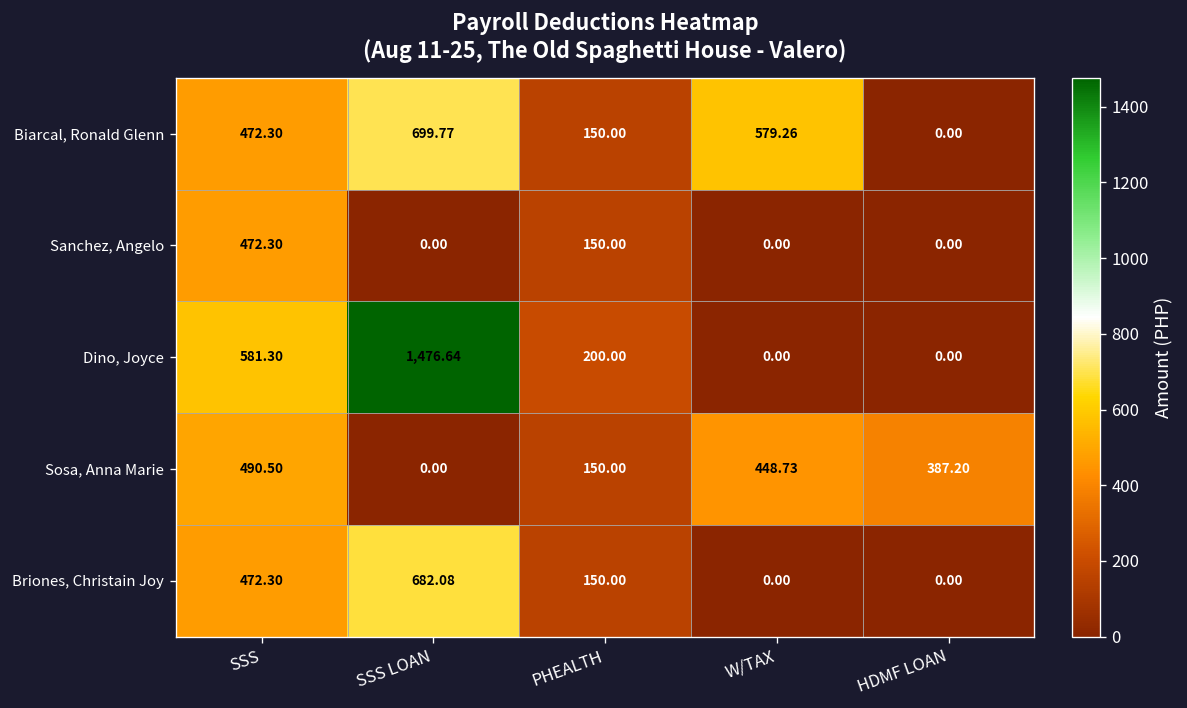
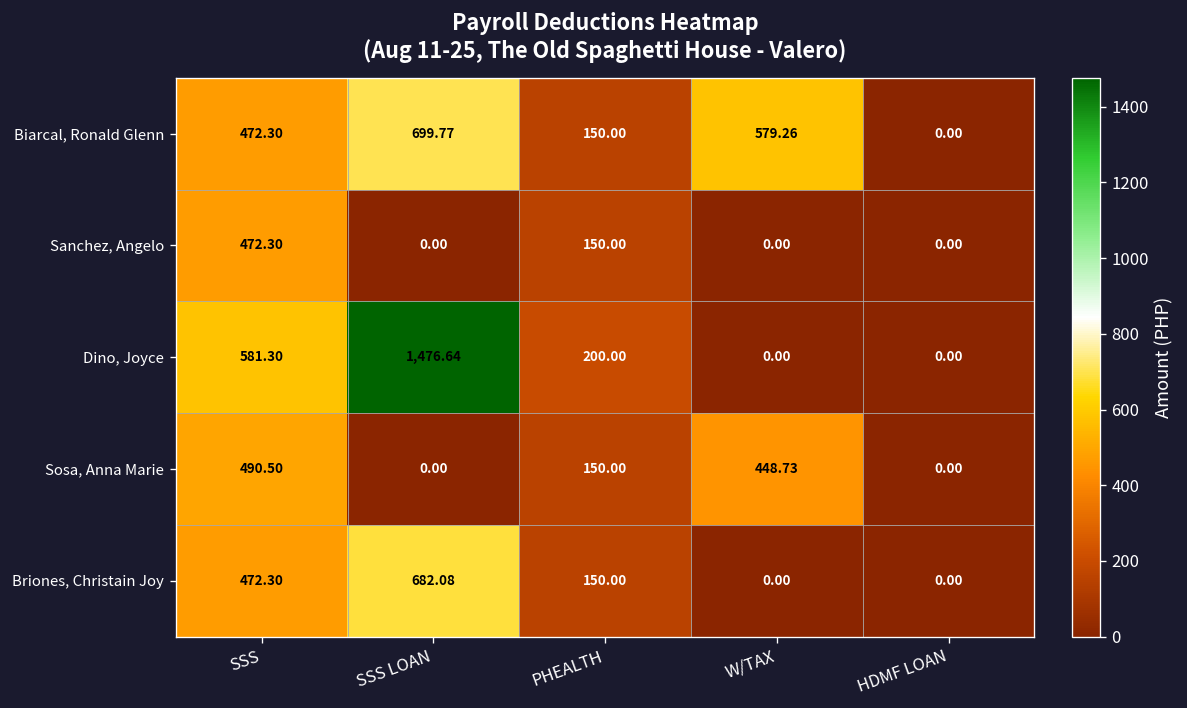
Sosa, Anna Marie, HDMF LOAN: 387.20 -> 0.00
